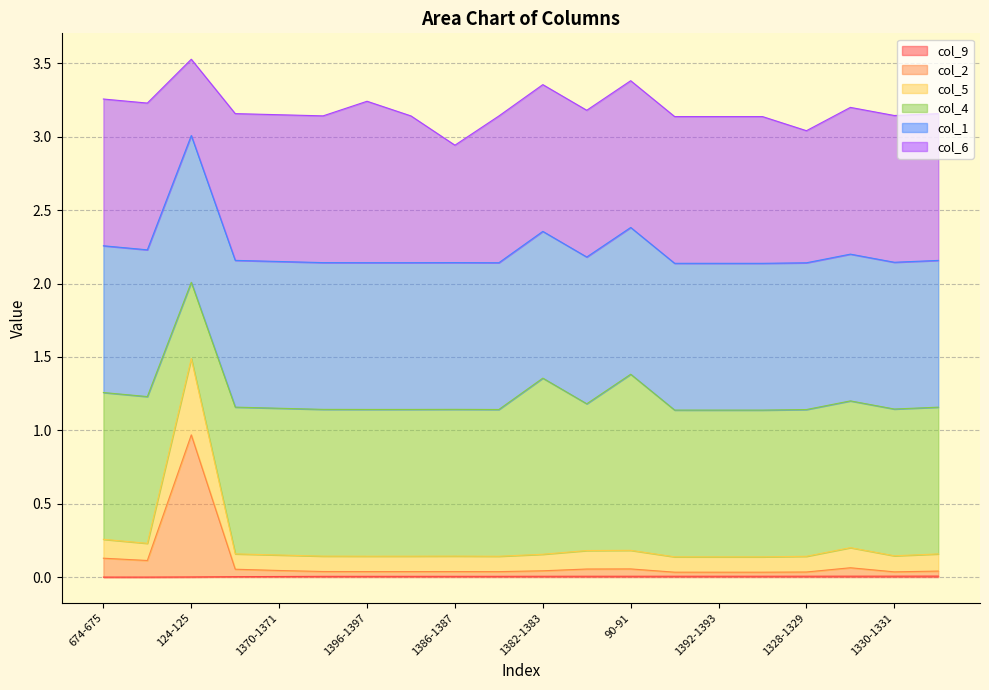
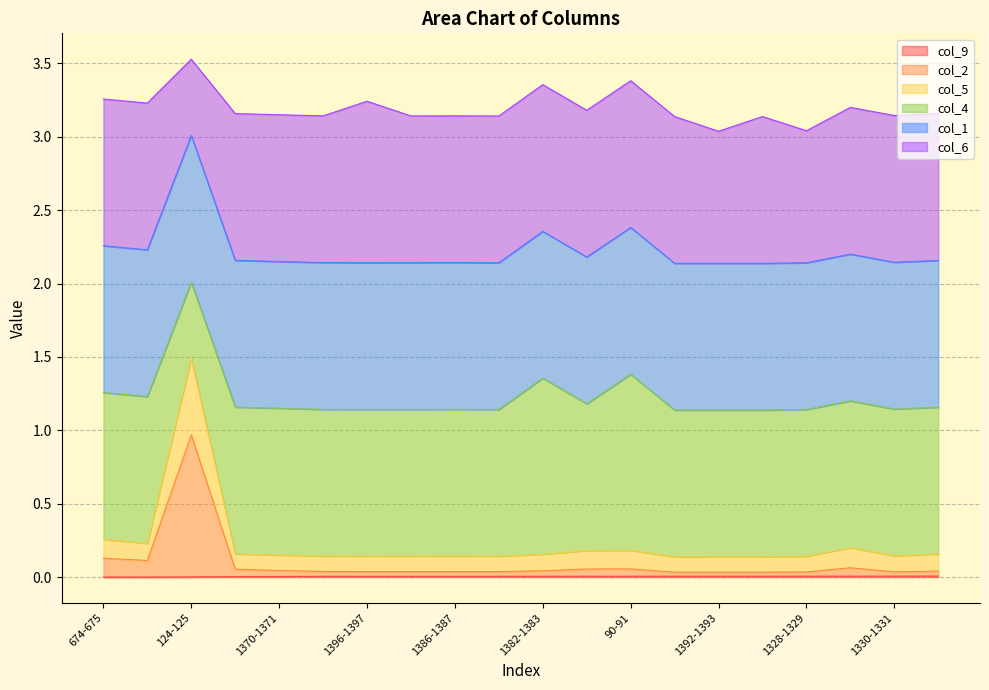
col_6, 1386-1387: 0.8 -> 1.0
col_6, 1392-1393: 1.0 -> 0.9
